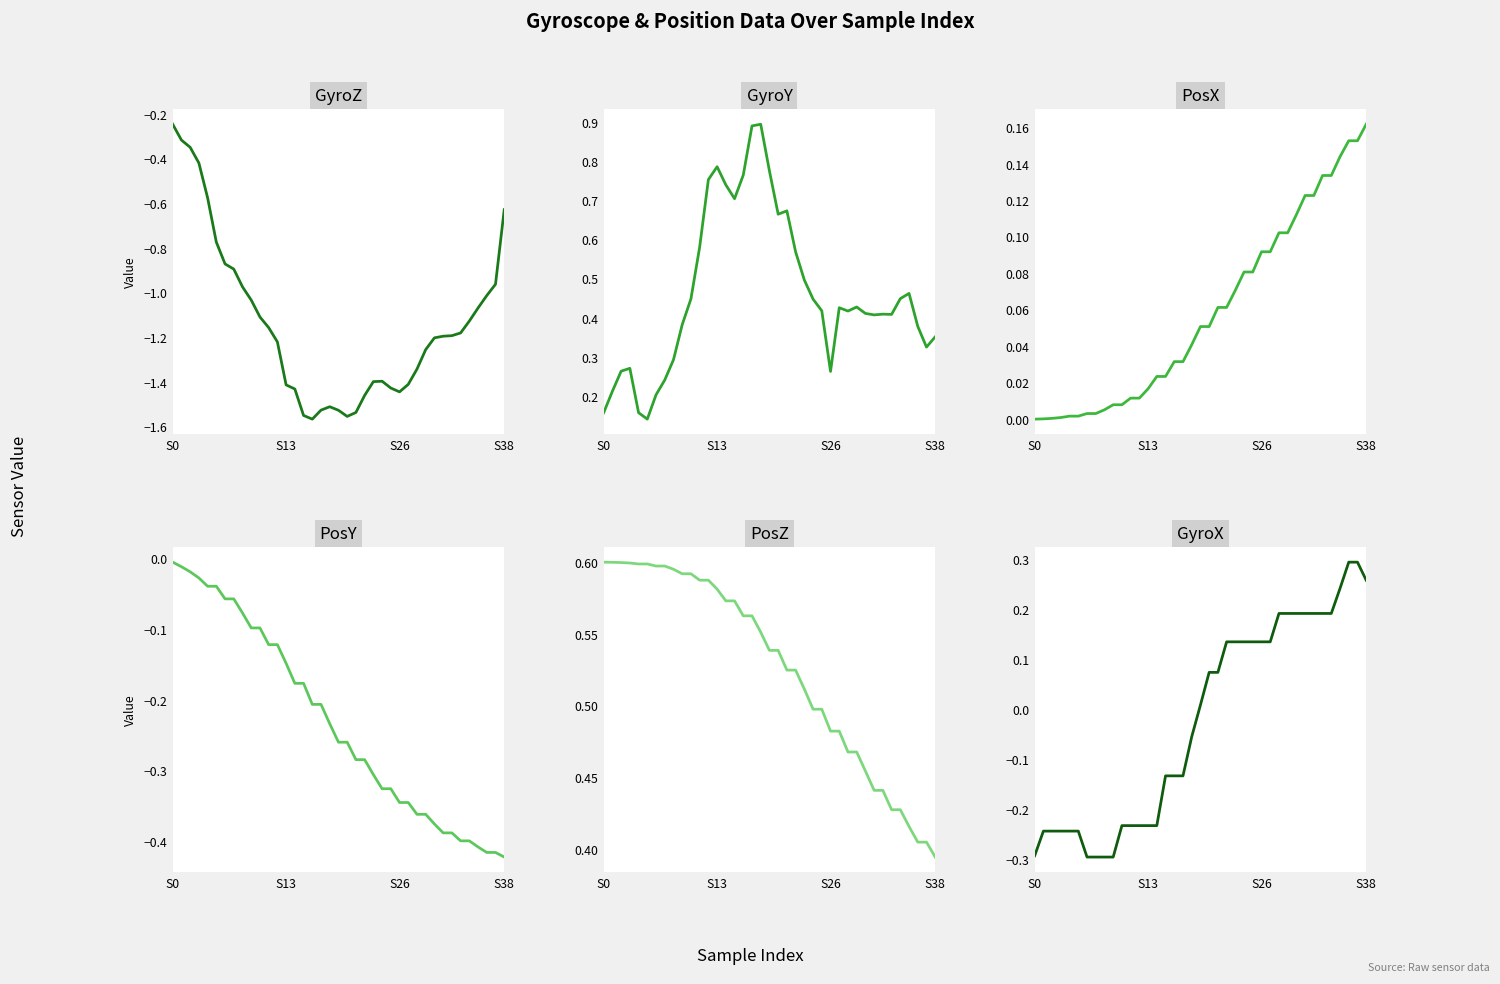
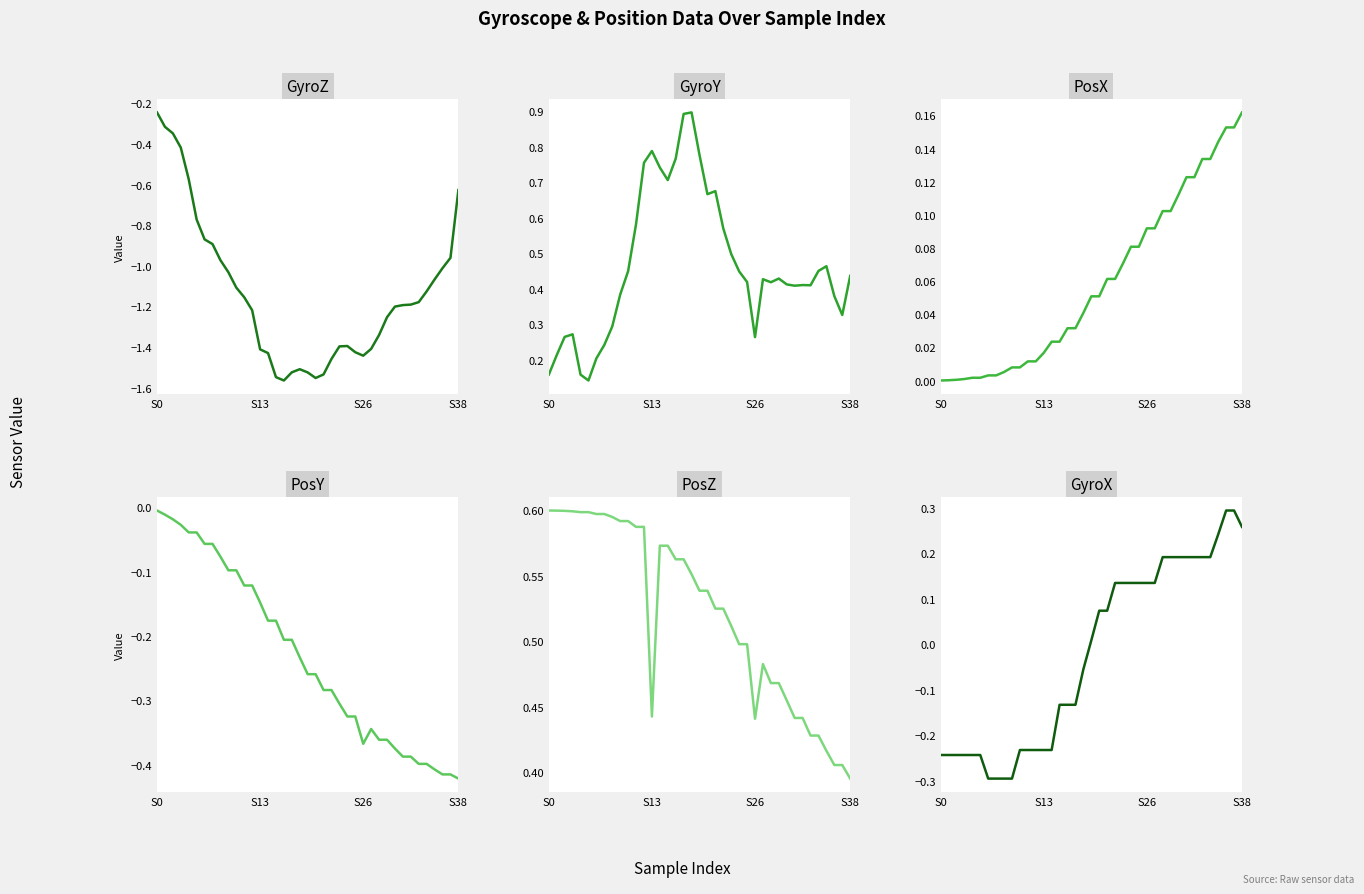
GyroY, S38: 0.35 -> 0.44
PosY, S26: -0.34 -> -0.37
PosZ, S13: 0.581 -> 0.442
PosZ, S26: 0.483 -> 0.441
GyroX, S0: -0.29 -> -0.24
